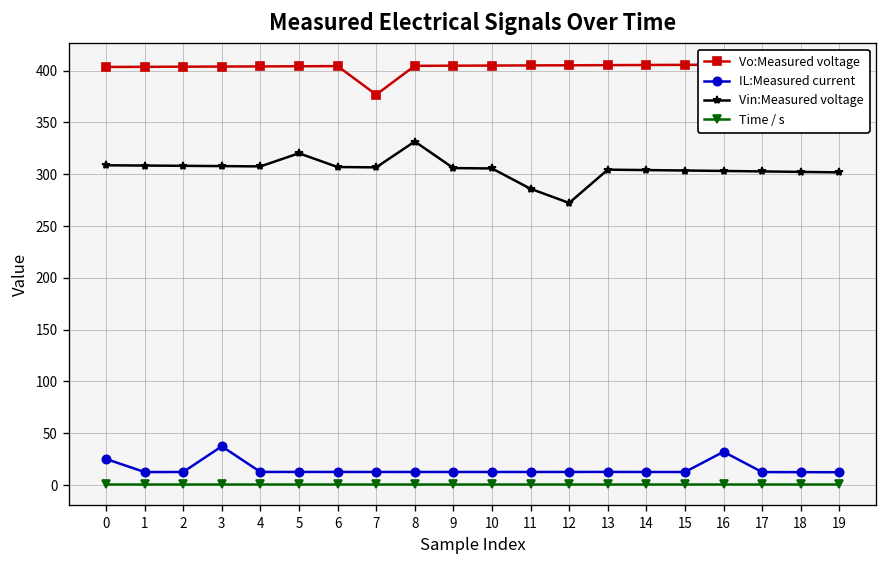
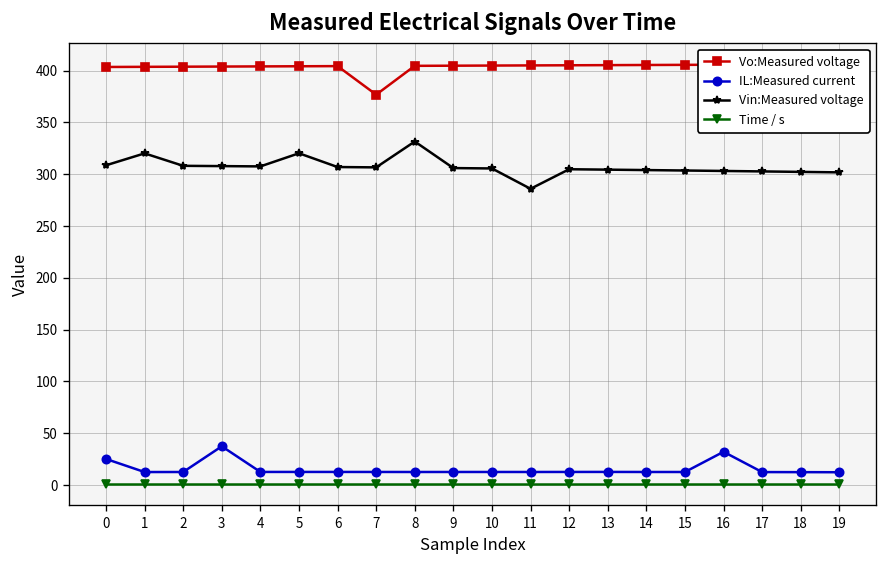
Vin:Measured voltage, 1: 310 -> 320
Vin:Measured voltage, 12: 270 -> 300
